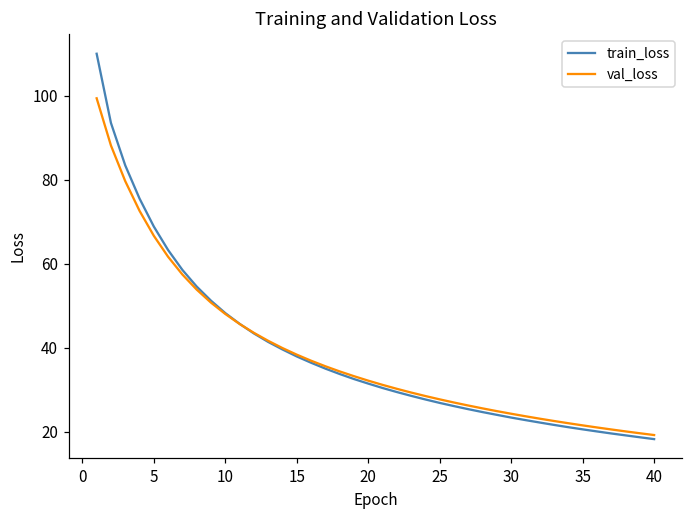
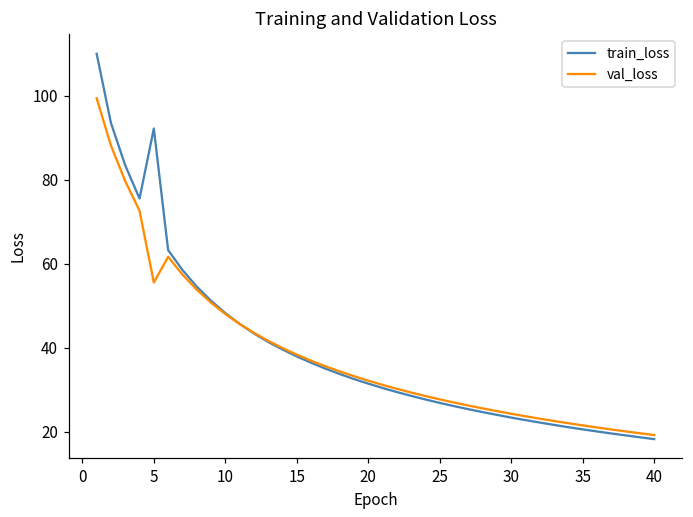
train_loss, 5: 69 -> 92
val_loss, 5: 67 -> 56
